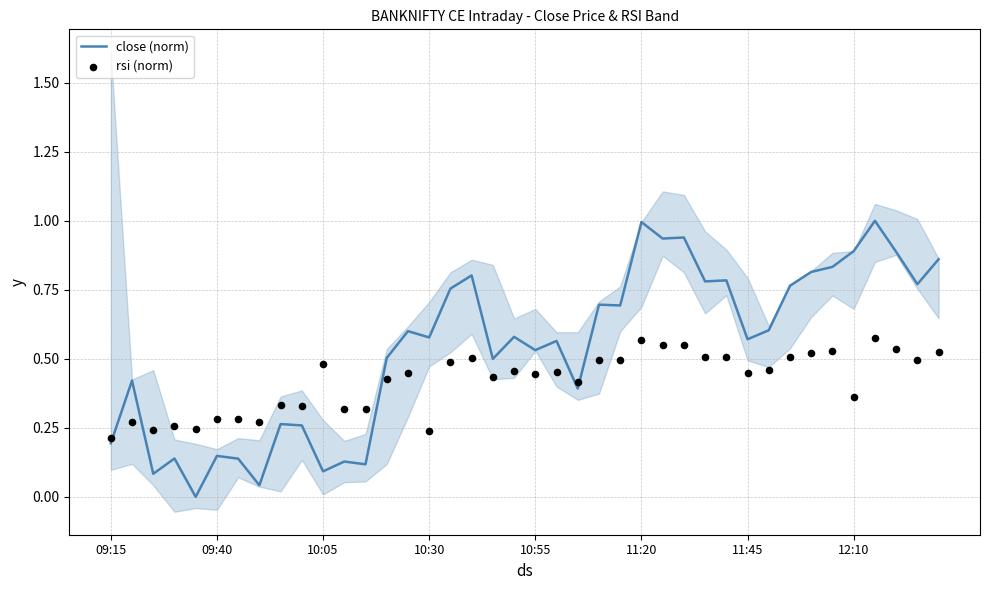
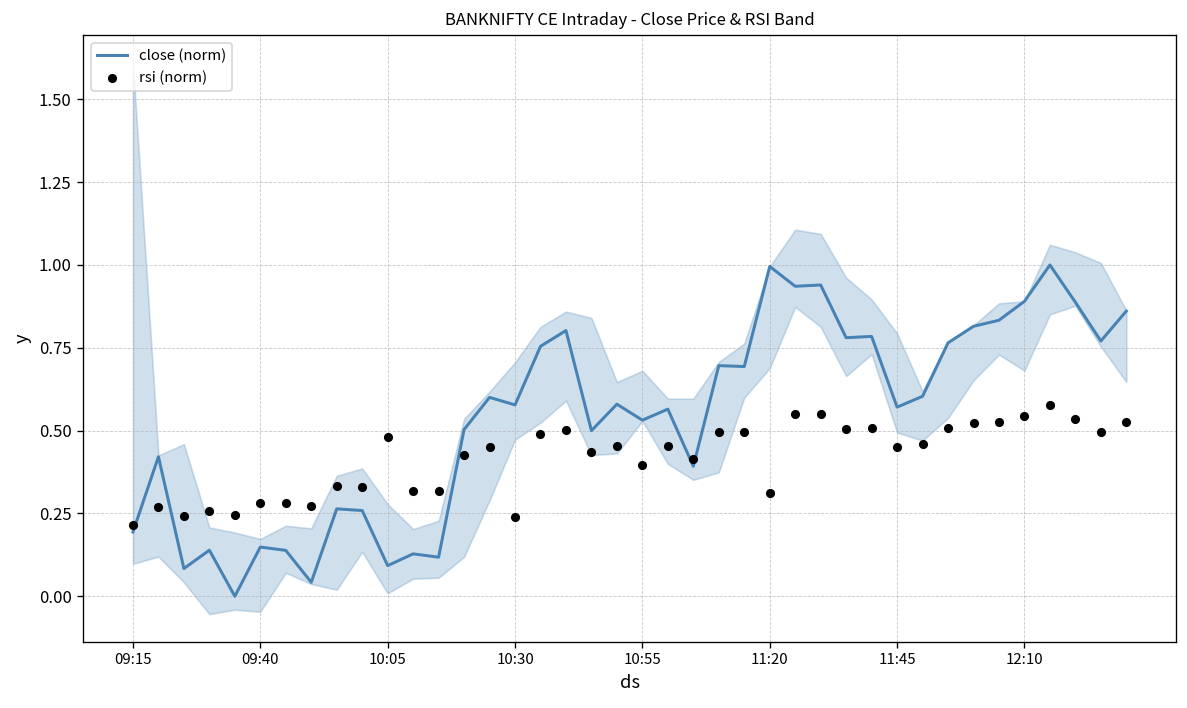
rsi (norm), 10:55: 0.44 -> 0.39
rsi (norm), 11:20: 0.57 -> 0.31
rsi (norm), 12:10: 0.36 -> 0.54
